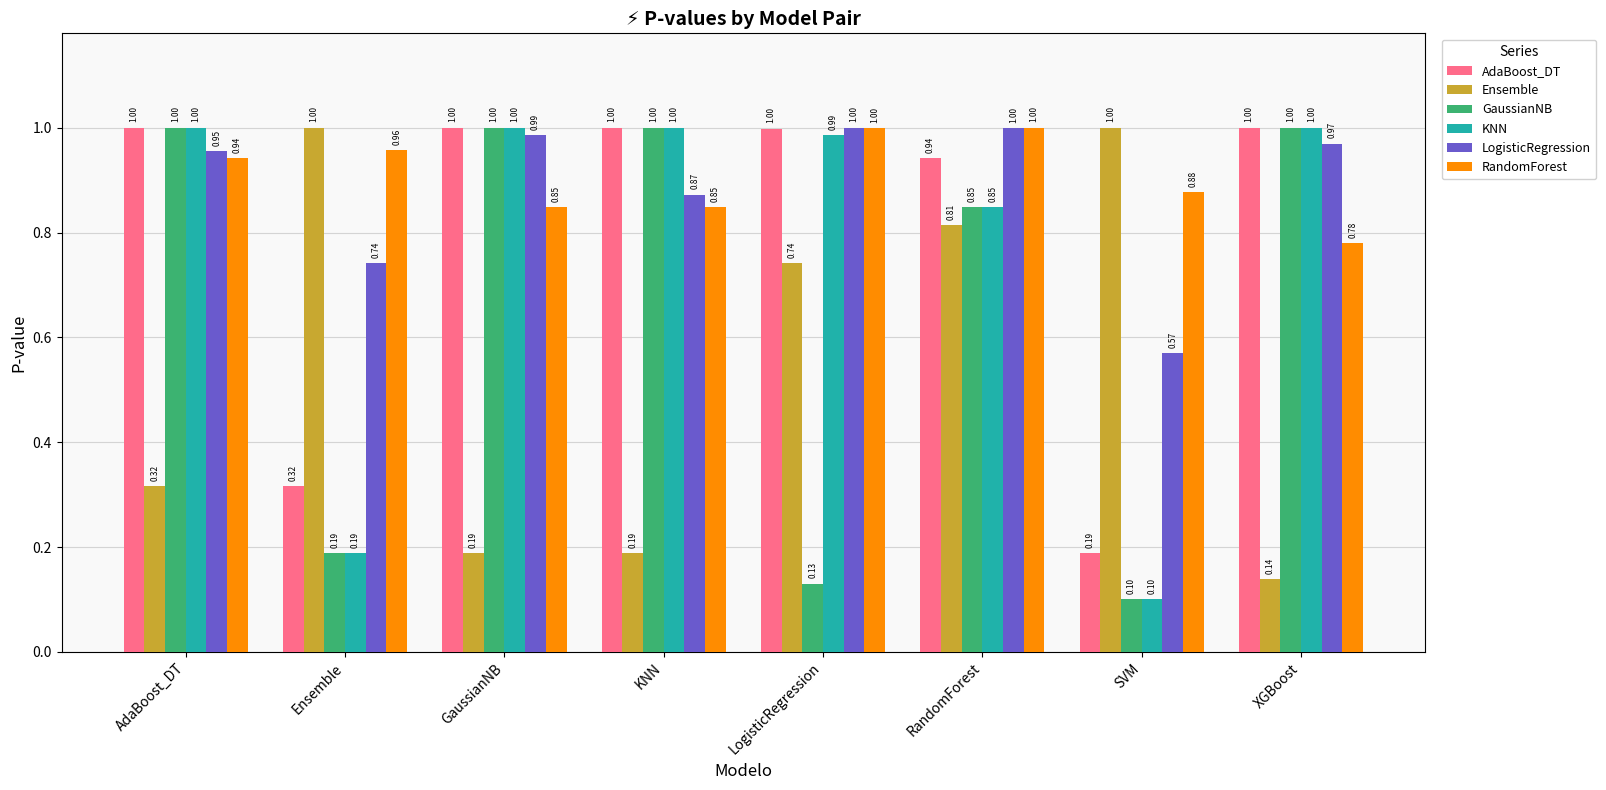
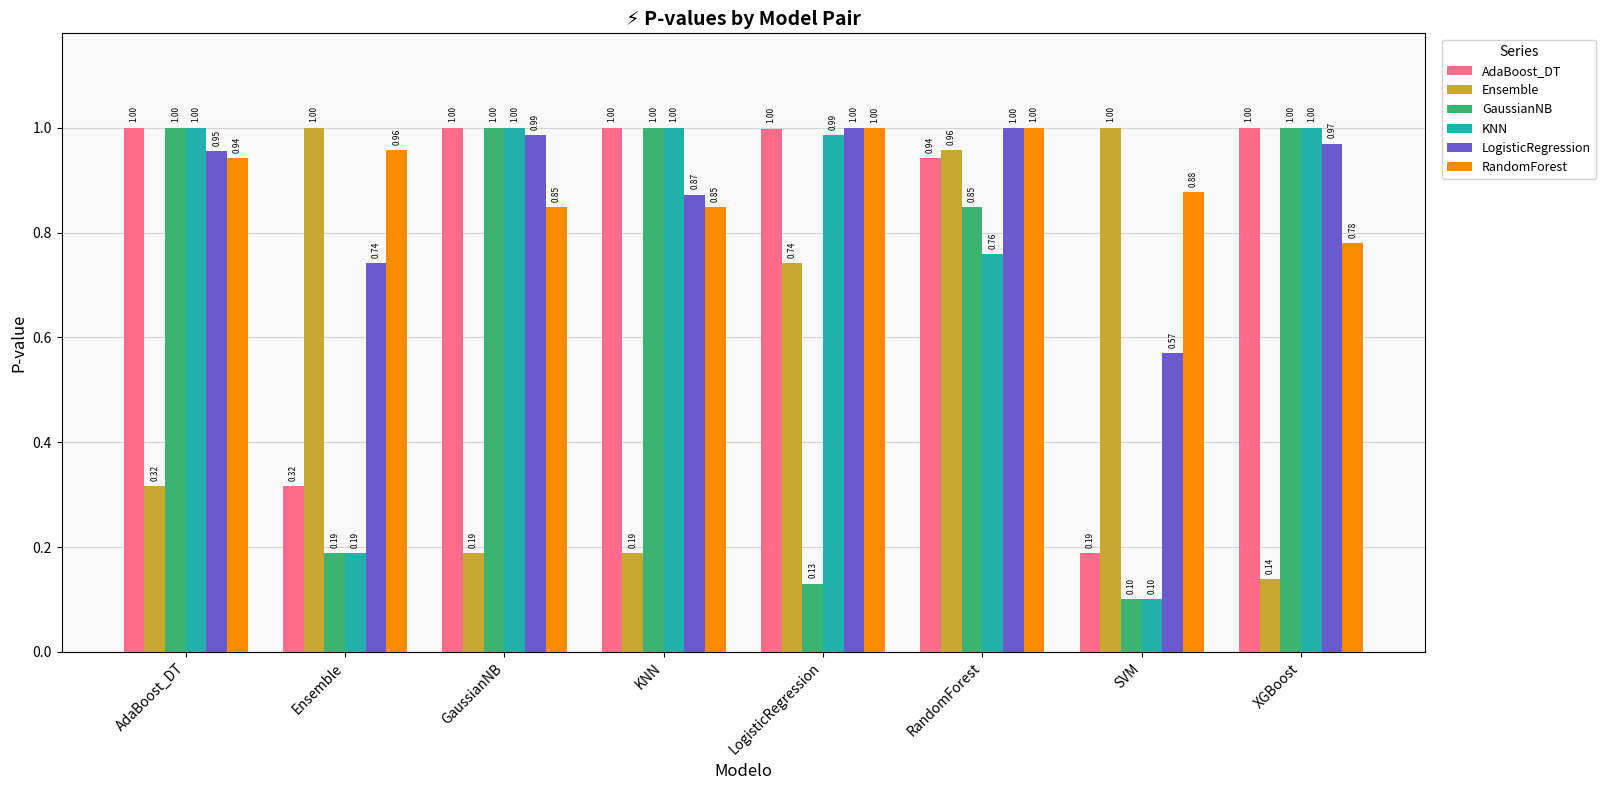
Ensemble, RandomForest: 0.81 -> 0.96
KNN, RandomForest: 0.85 -> 0.76
